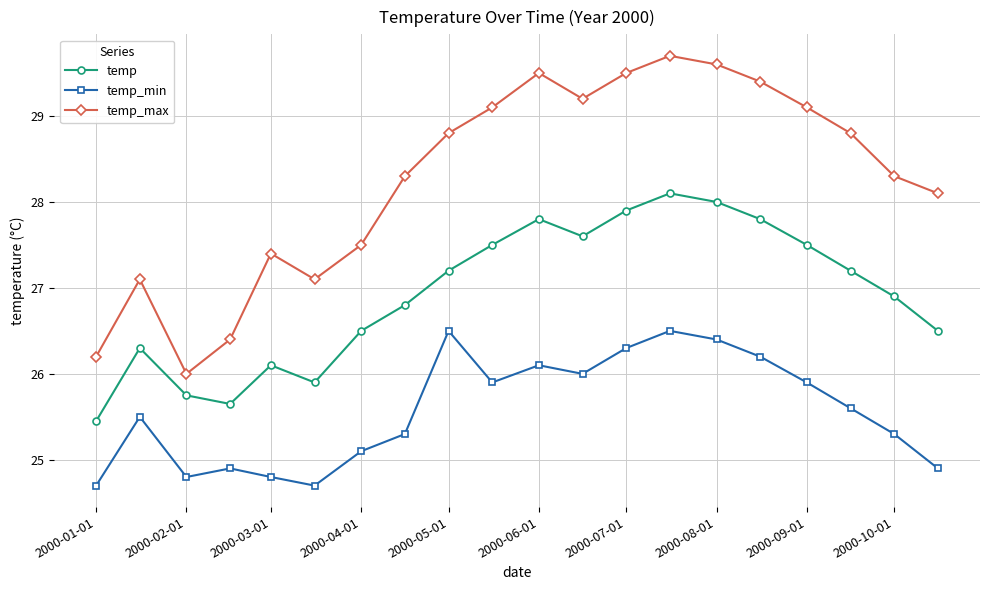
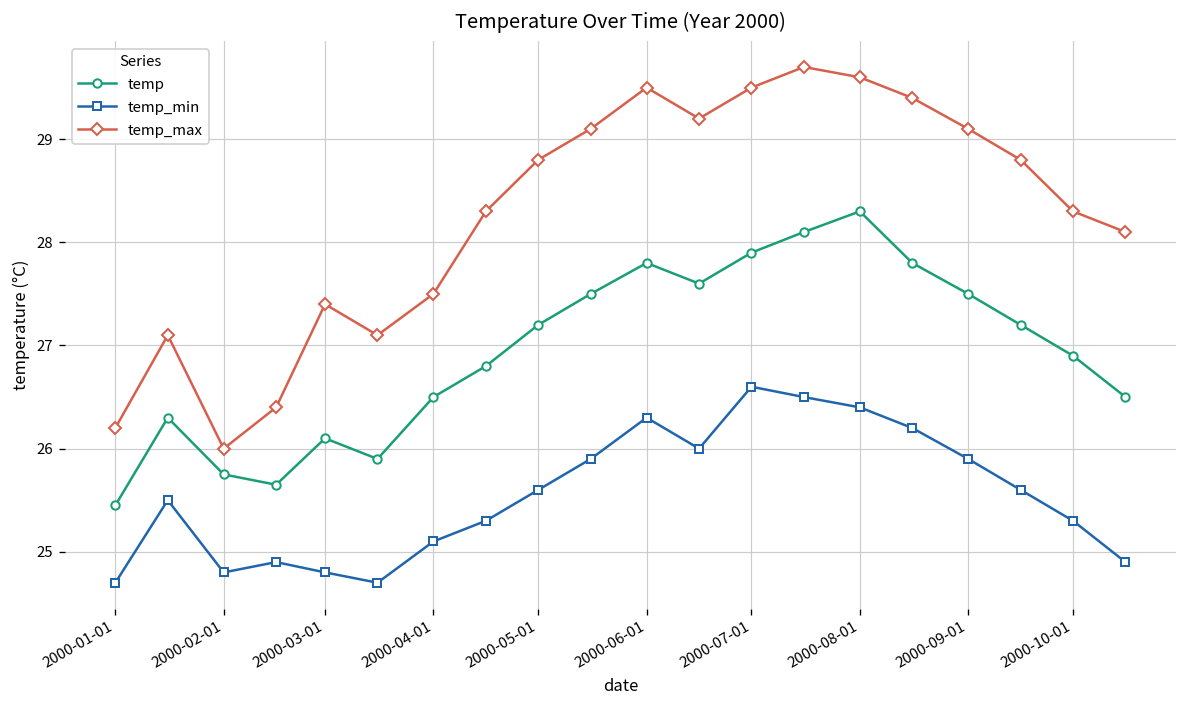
temp_min, 2000-05-01: 26.5 -> 25.6
temp_min, 2000-06-01: 26.1 -> 26.3
temp_min, 2000-07-01: 26.3 -> 26.6
temp, 2000-08-01: 28.0 -> 28.3
